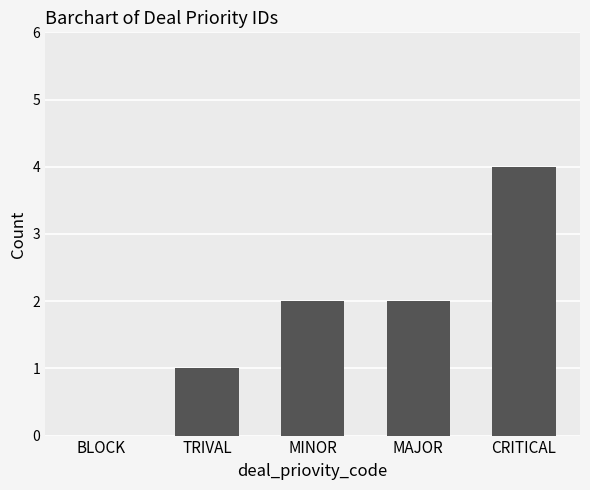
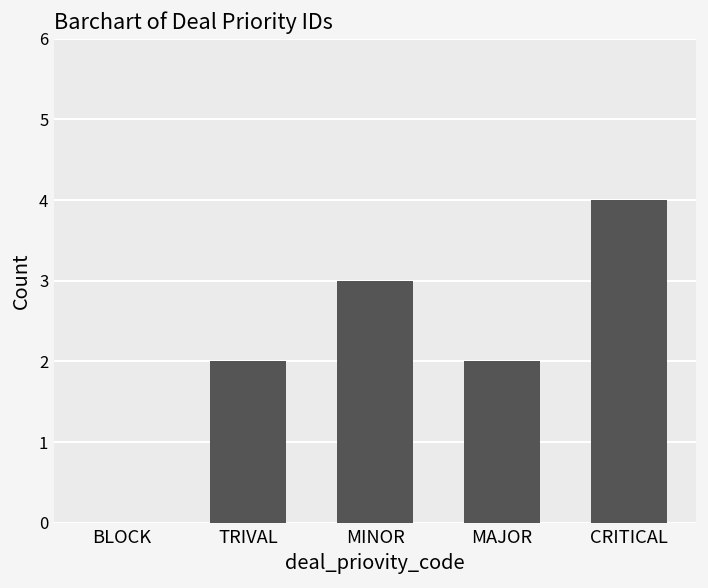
TRIVAL: 1 -> 2
MINOR: 2 -> 3
